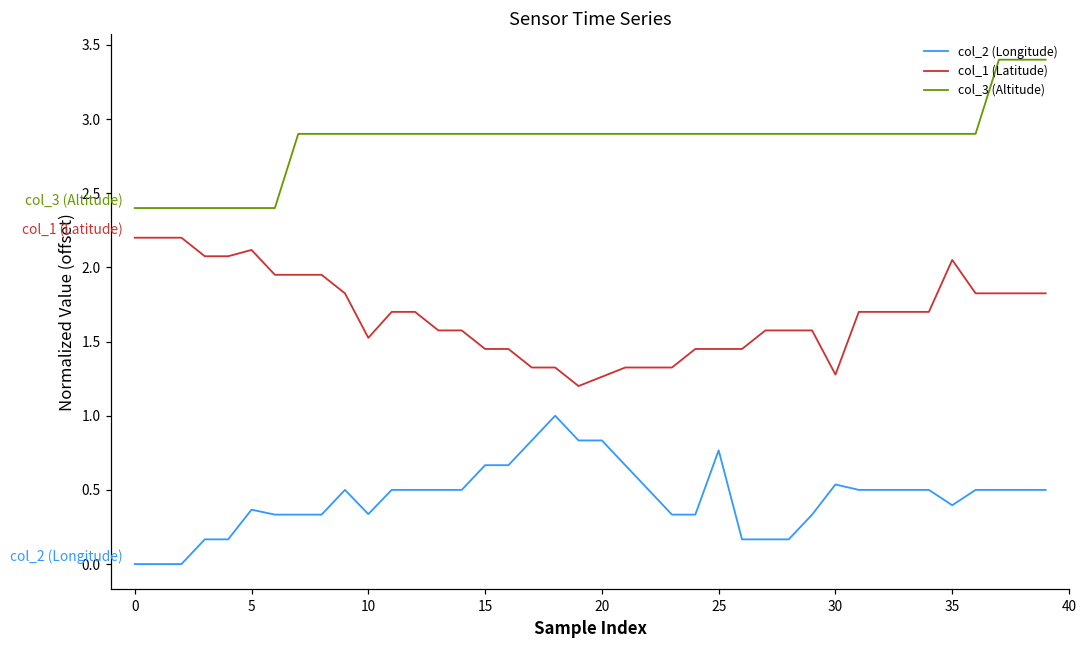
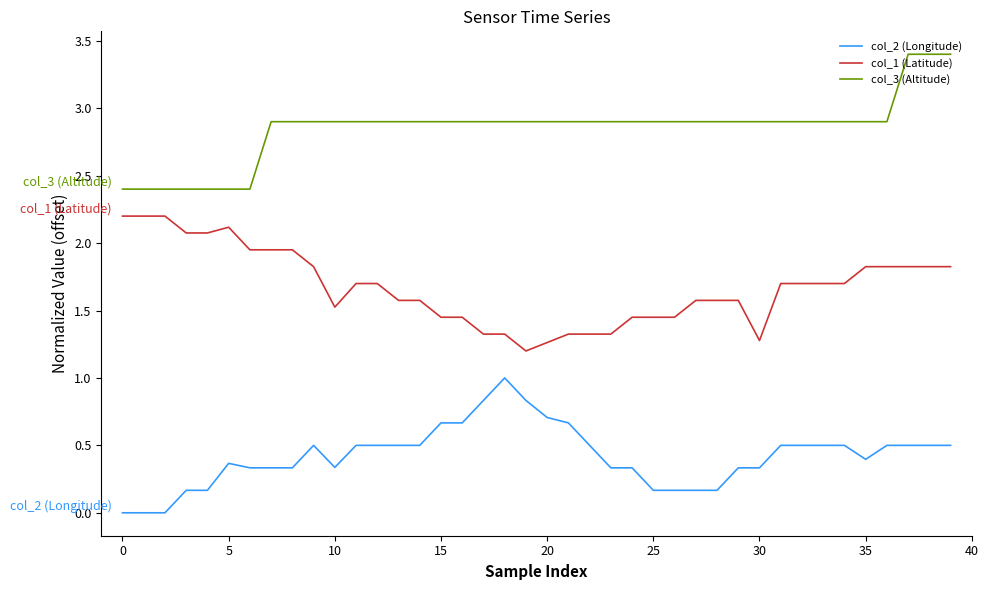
col_2 (Longitude), 20: 0.83 -> 0.71
col_2 (Longitude), 25: 0.77 -> 0.17
col_2 (Longitude), 30: 0.54 -> 0.33
col_1 (Latitude), 35: 2.05 -> 1.82
